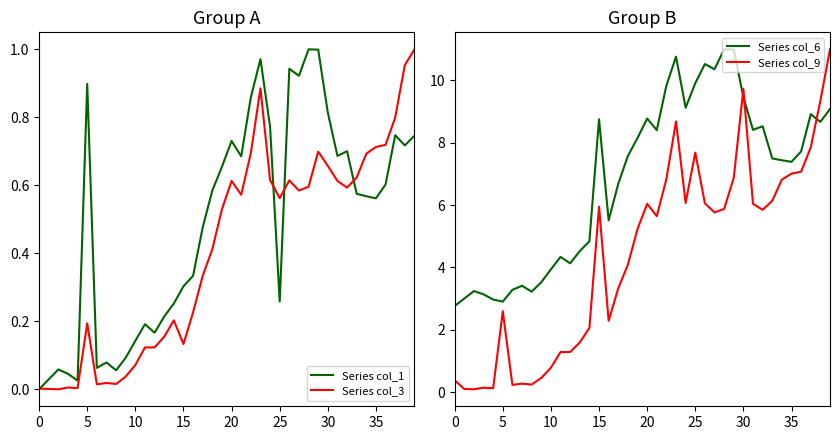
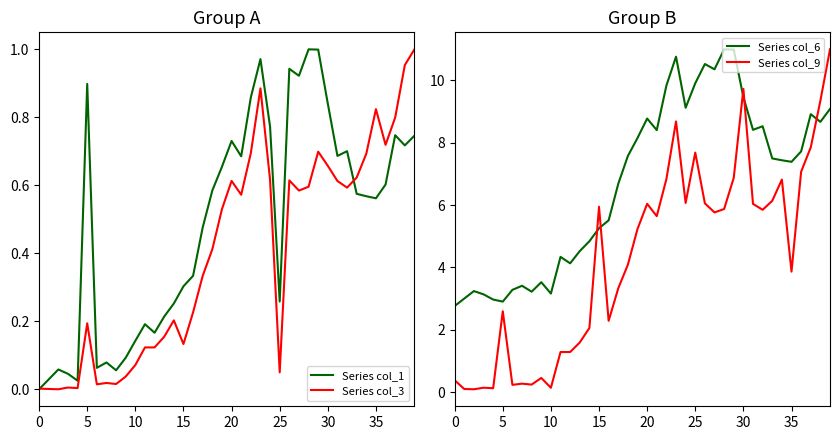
Group A, Series col_3, 25: 0.56 -> 0.05
Group A, Series col_1, 30: 0.81 -> 0.84
Group A, Series col_3, 35: 0.71 -> 0.82
Group B, Series col_6, 10: 3.9 -> 3.2
Group B, Series col_9, 10: 0.8 -> 0.1
Group B, Series col_6, 15: 8.8 -> 5.3
Group B, Series col_9, 35: 7.0 -> 3.9
